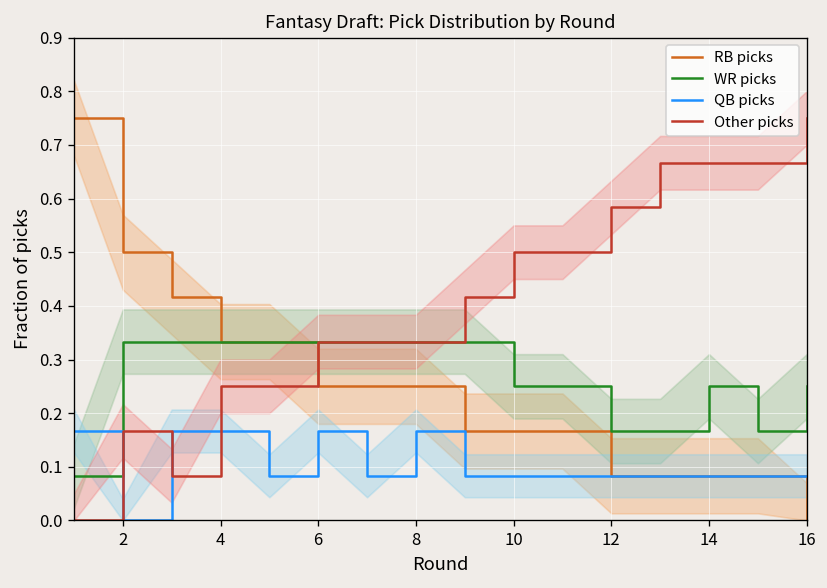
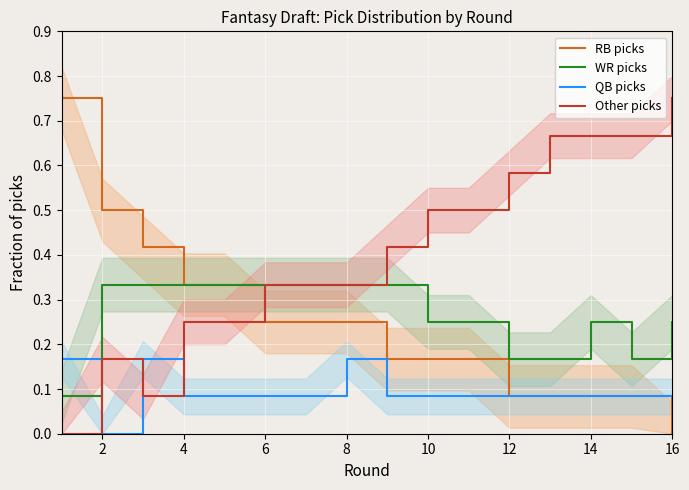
QB picks, 4: 0.17 -> 0.08
QB picks, 6: 0.17 -> 0.08
